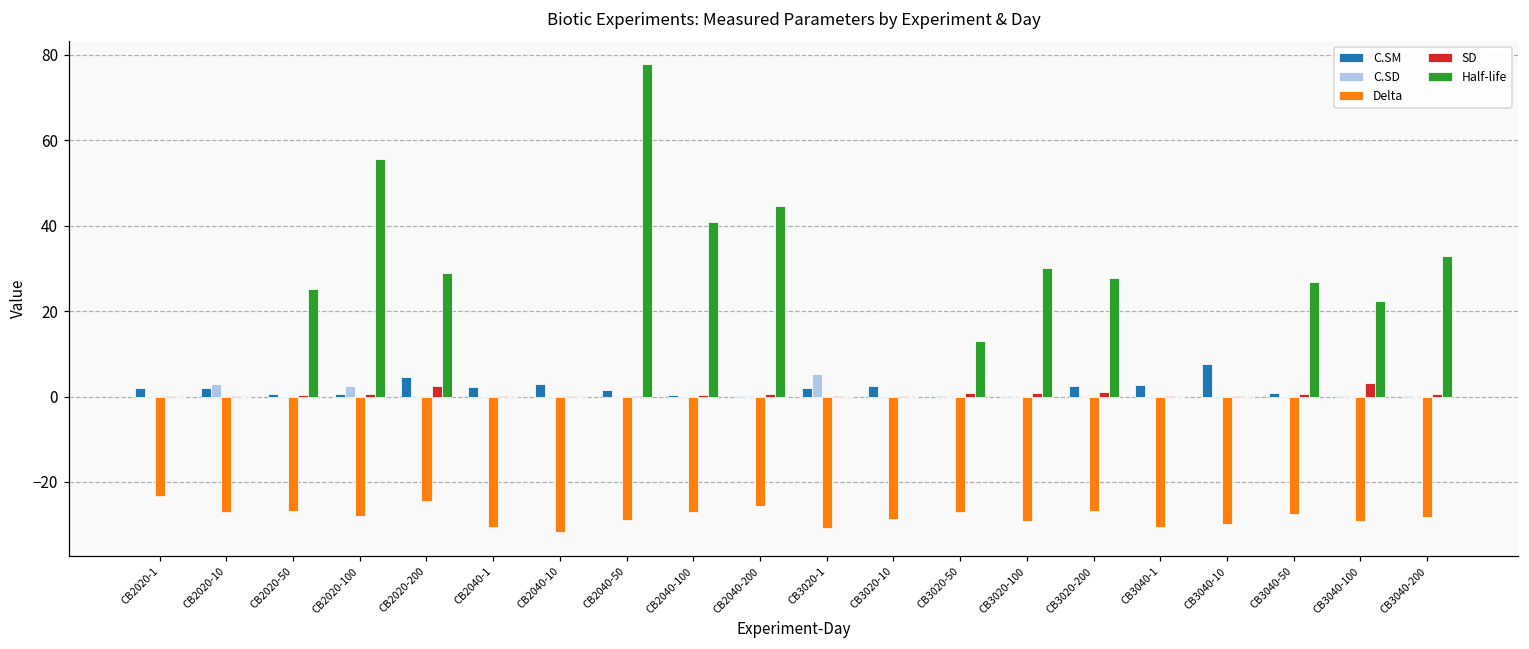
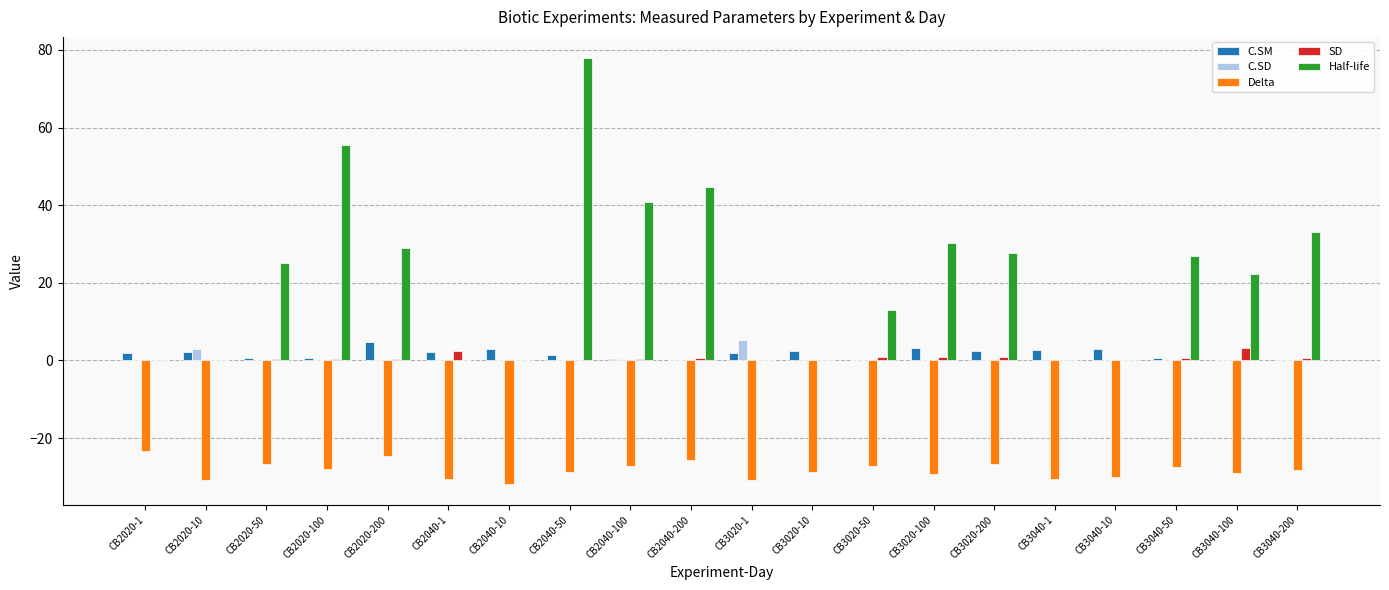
Delta, CB2020-10: -27 -> -31
C.SD, CB2020-100: 2 -> 0
SD, CB2020-200: 3 -> 0
SD, CB2040-1: 0 -> 2
C.SM, CB3020-100: 0 -> 3
C.SM, CB3040-10: 8 -> 3
